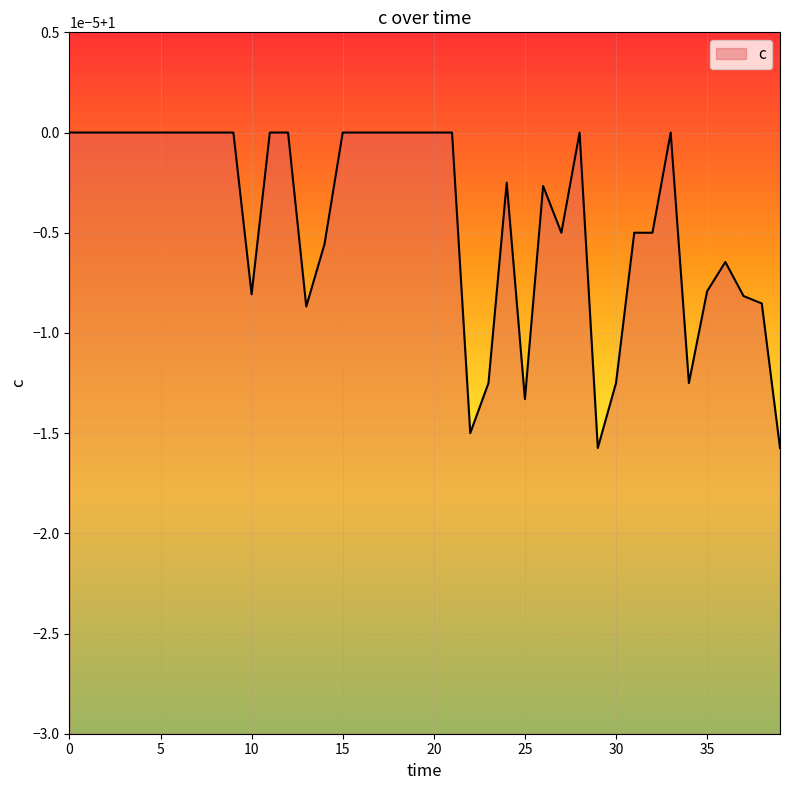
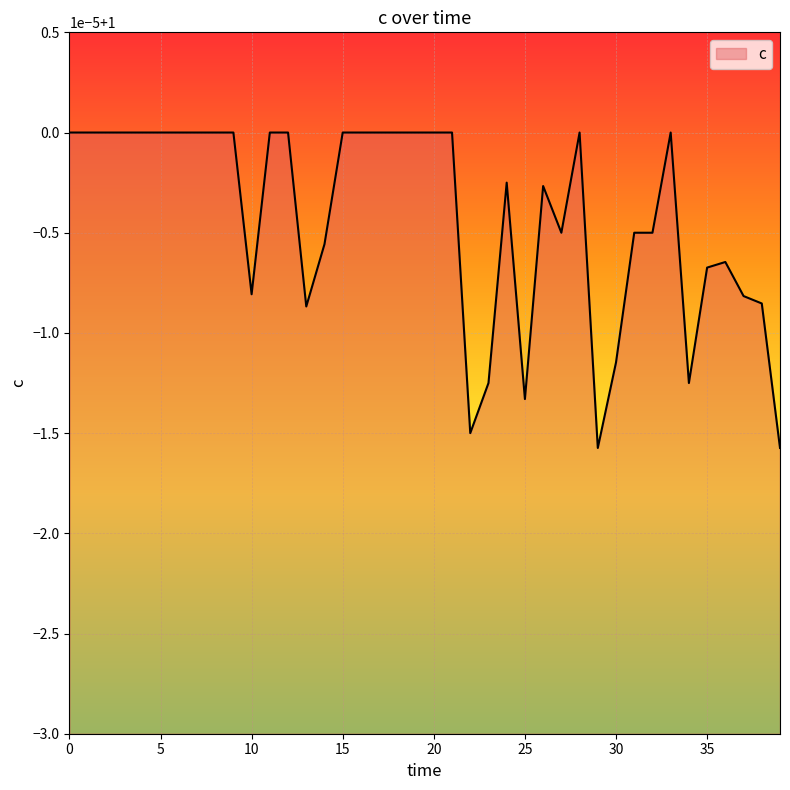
30: 0.9999875 -> 0.9999885
35: 0.9999921 -> 0.9999933
